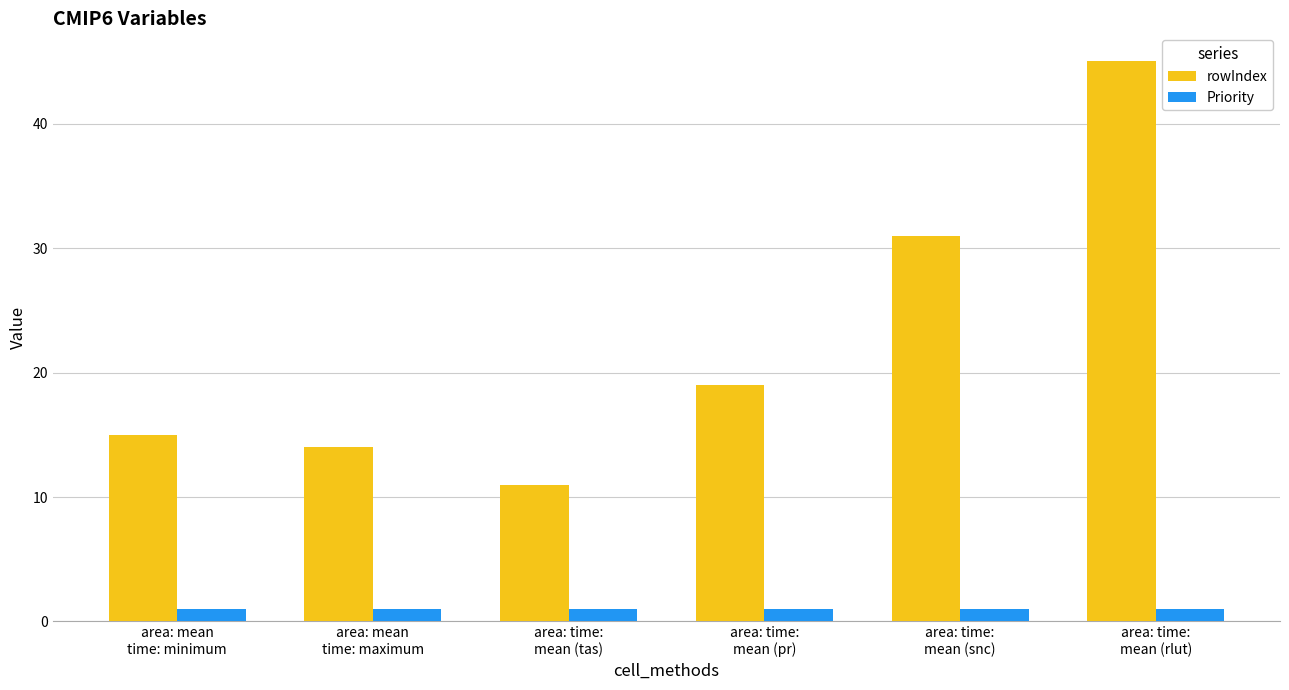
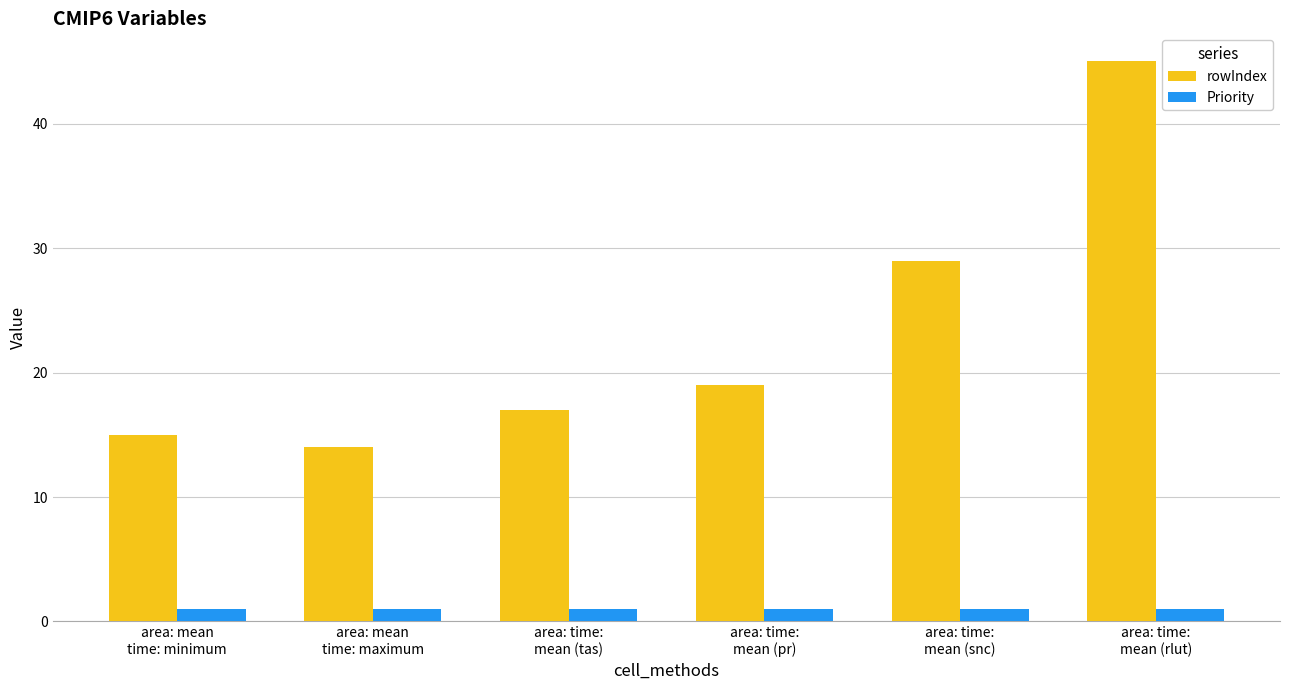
rowIndex, area: time: mean (tas): 11 -> 17
rowIndex, area: time: mean (snc): 31 -> 29
